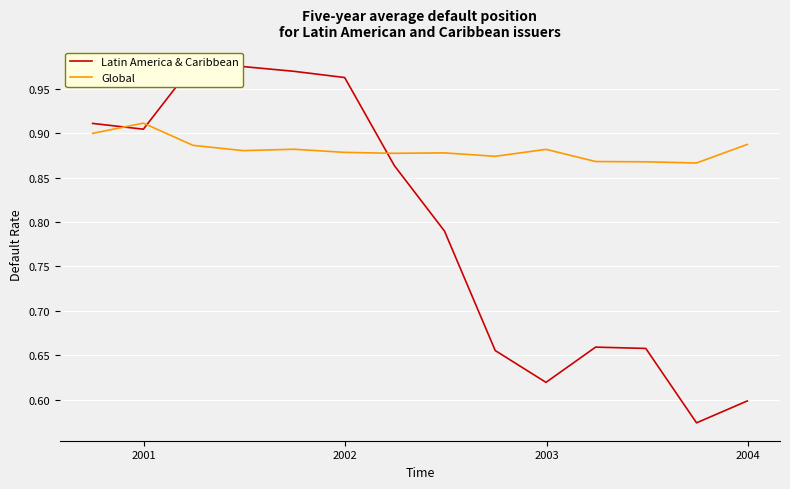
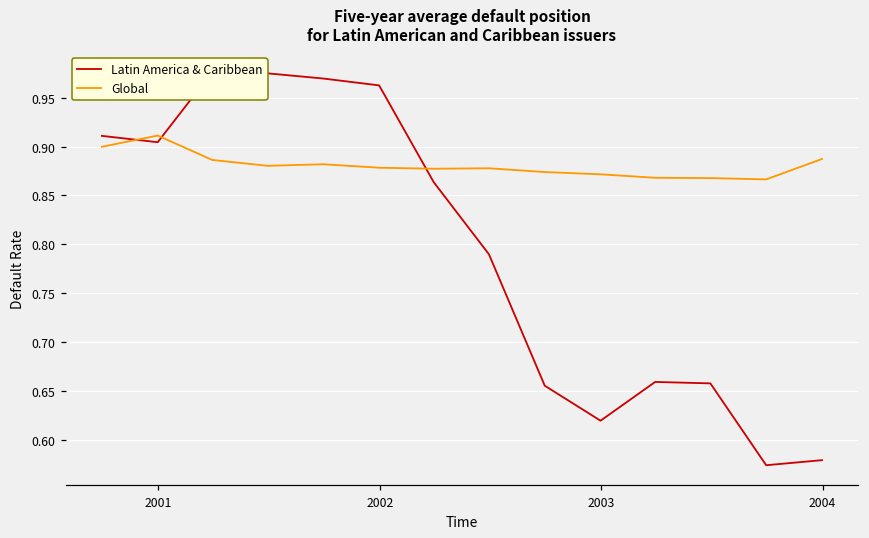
Global, 2003: 0.88 -> 0.87
Latin America & Caribbean, 2004: 0.60 -> 0.58
